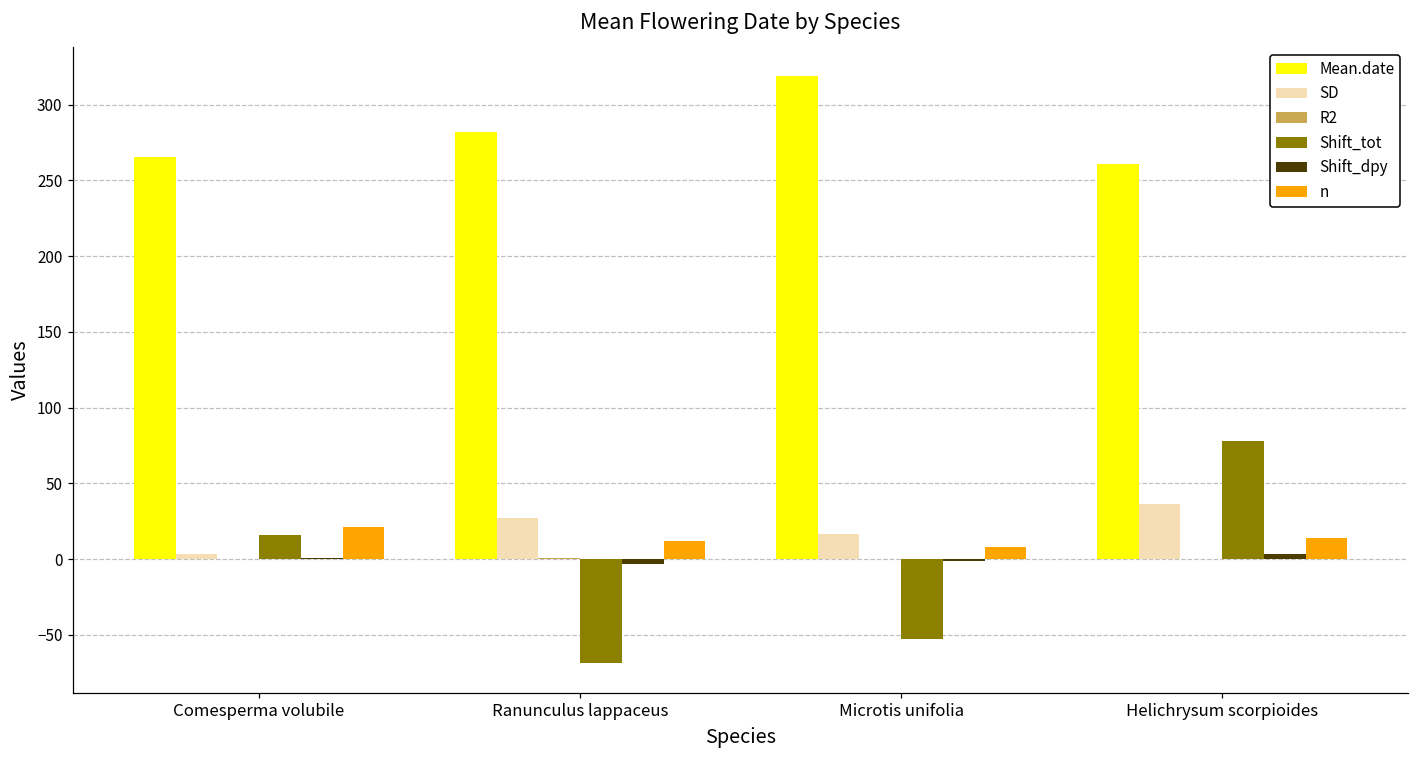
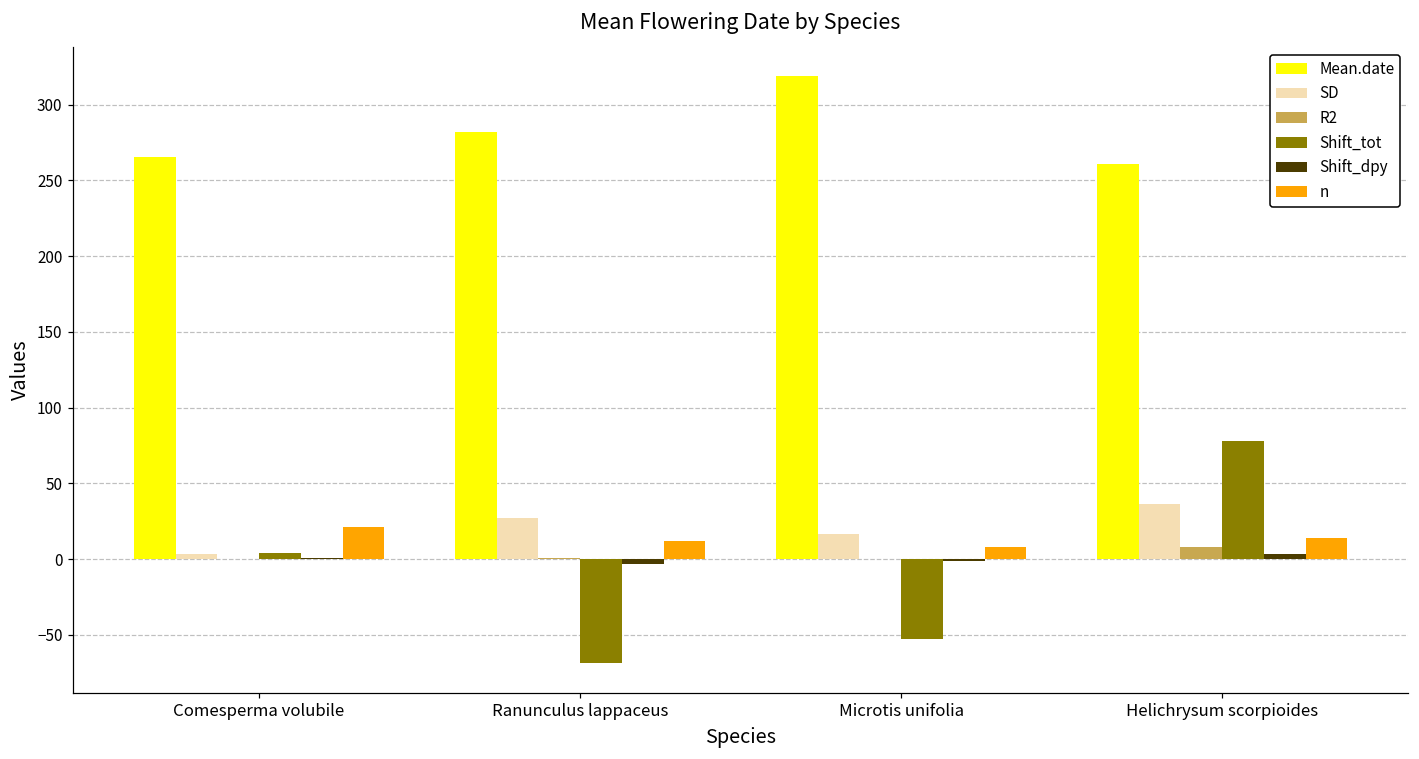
Shift_tot, Comesperma volubile: 16 -> 4
R2, Helichrysum scorpioides: 0 -> 8
